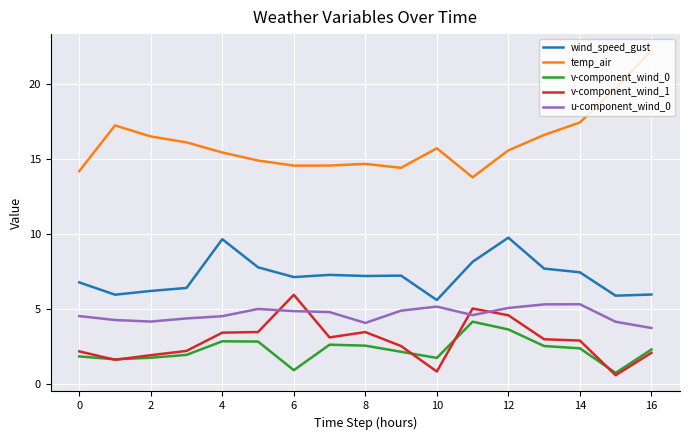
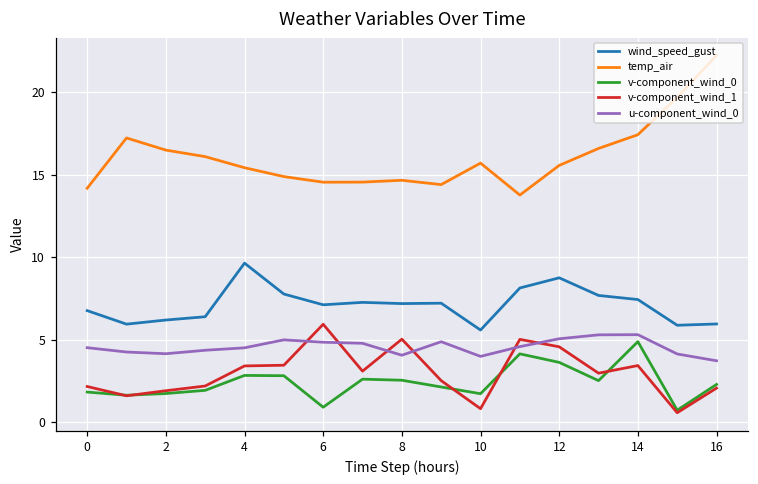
v-component_wind_1, 8: 3.5 -> 5.0
u-component_wind_0, 10: 5.2 -> 4.0
wind_speed_gust, 12: 9.7 -> 8.8
v-component_wind_0, 14: 2.4 -> 4.9
v-component_wind_1, 14: 2.9 -> 3.4
